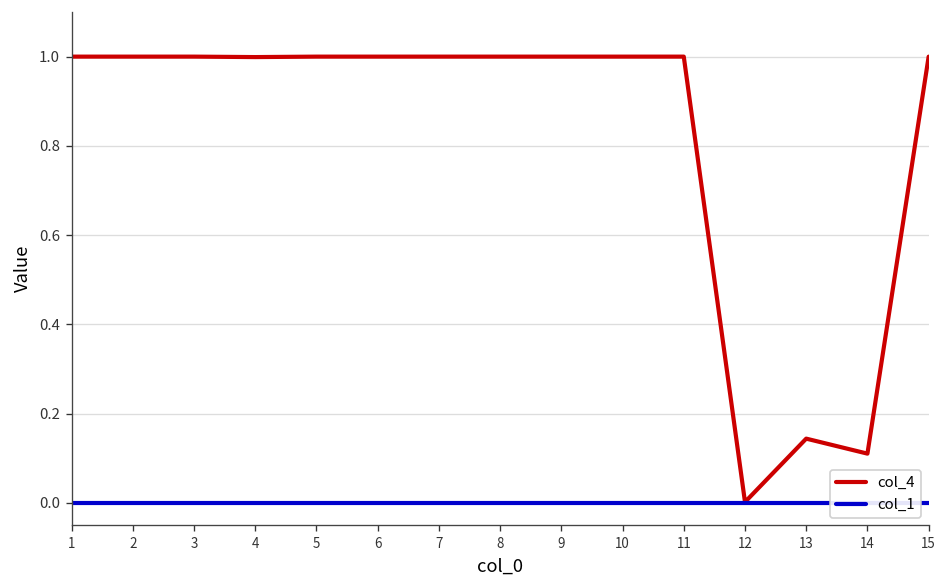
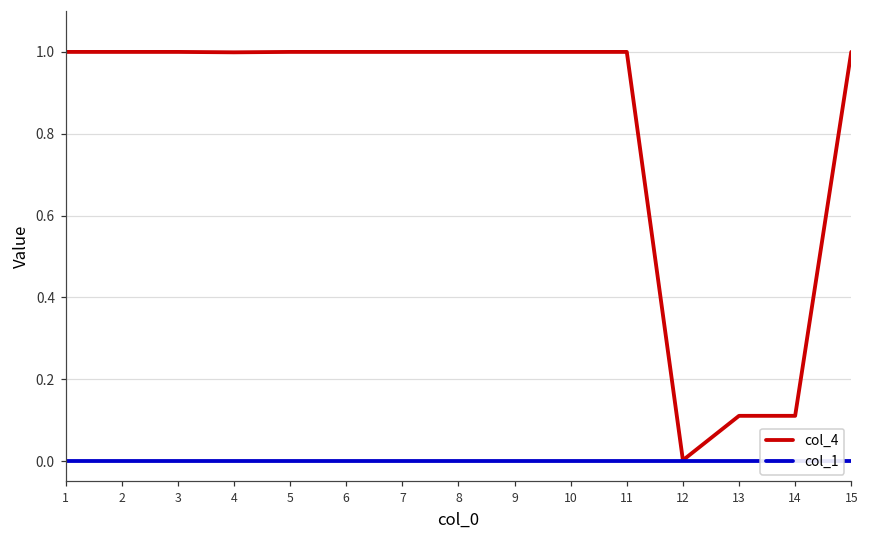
col_4, 13: 0.14 -> 0.11
